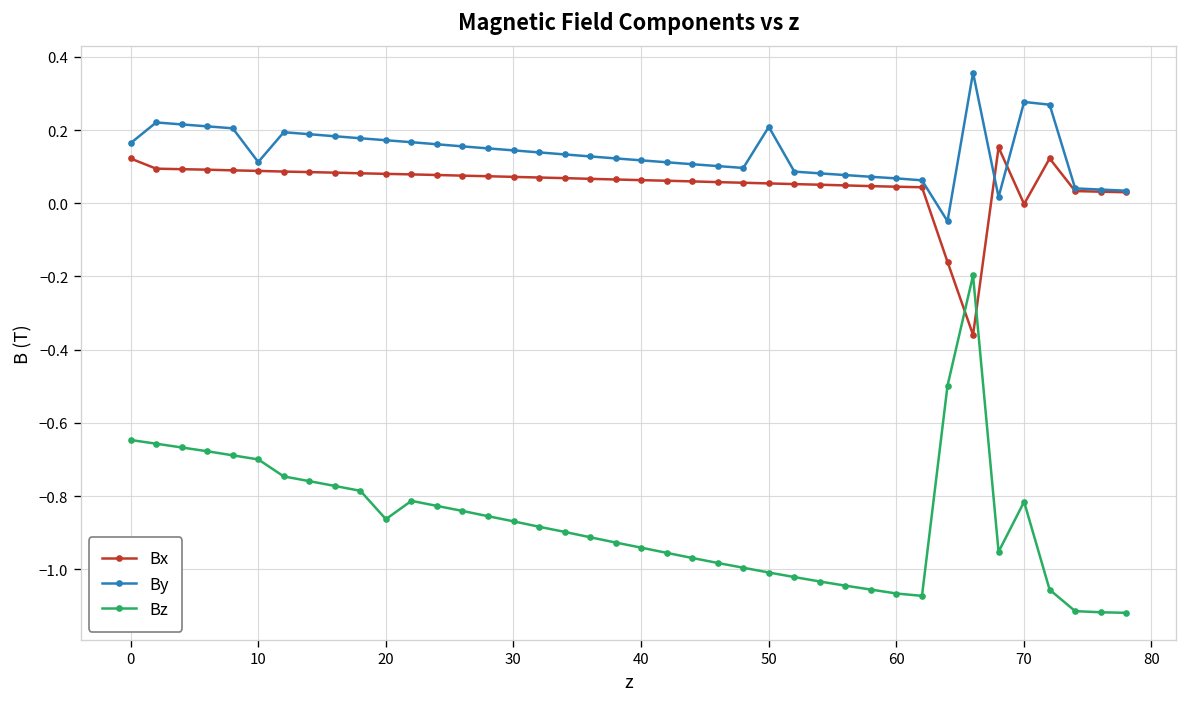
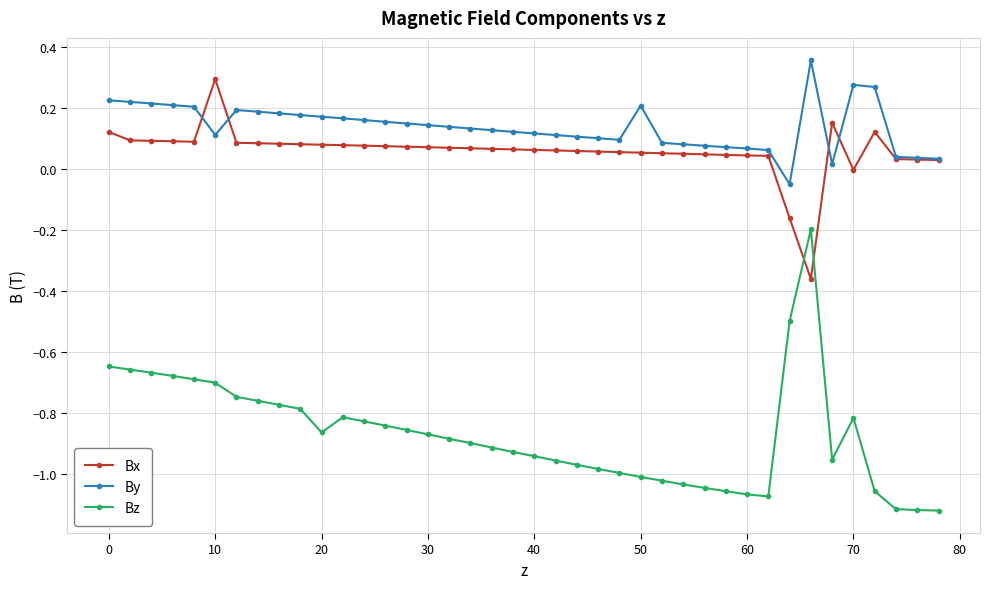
By, 0: 0.16 -> 0.23
Bx, 10: 0.09 -> 0.30
